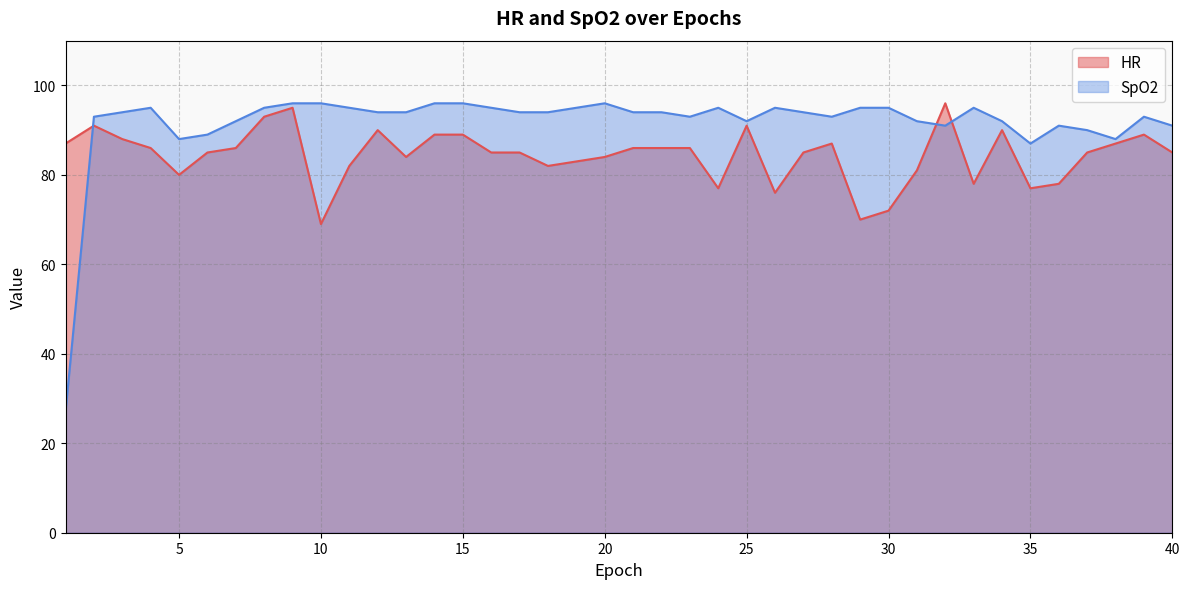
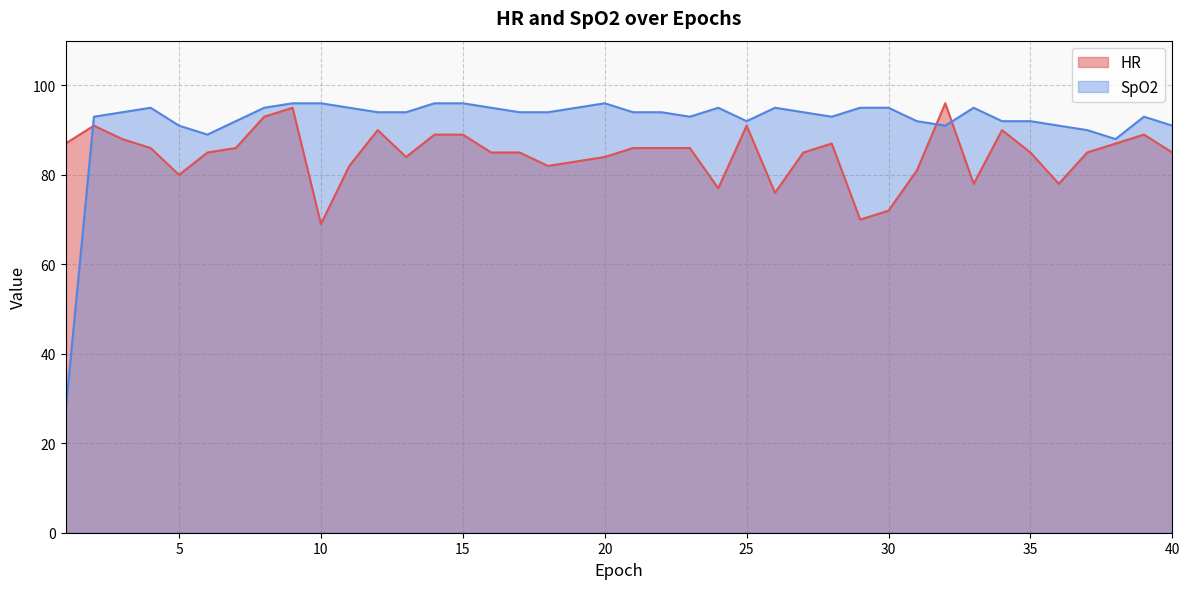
SpO2, 5: 88 -> 91
HR, 35: 77 -> 85
SpO2, 35: 87 -> 92
